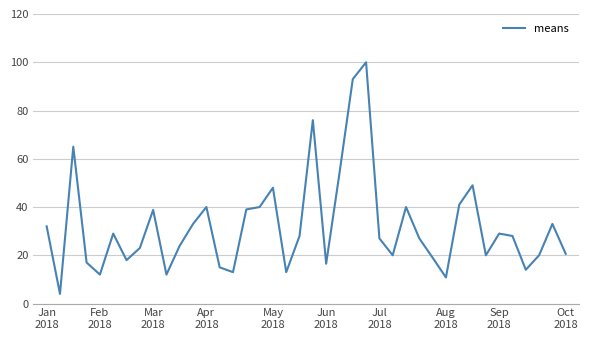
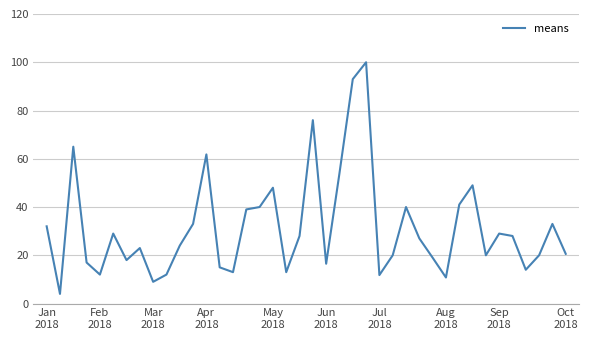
Mar 2018: 39 -> 9
Apr 2018: 40 -> 62
Jul 2018: 27 -> 12
